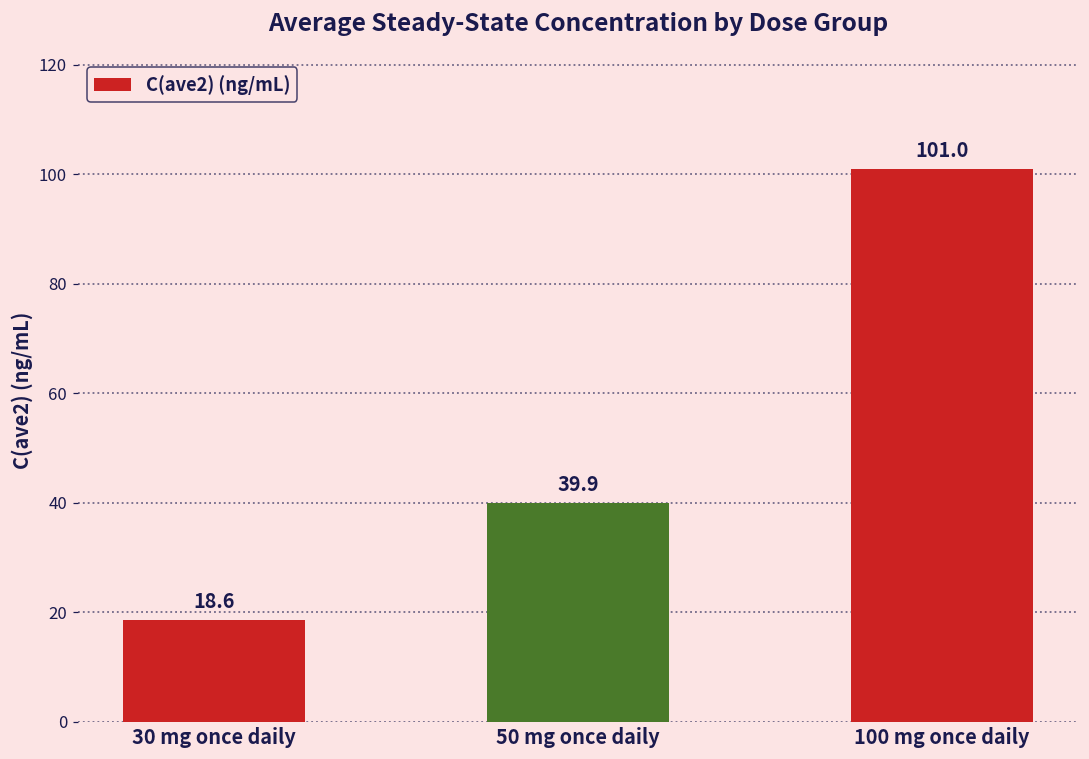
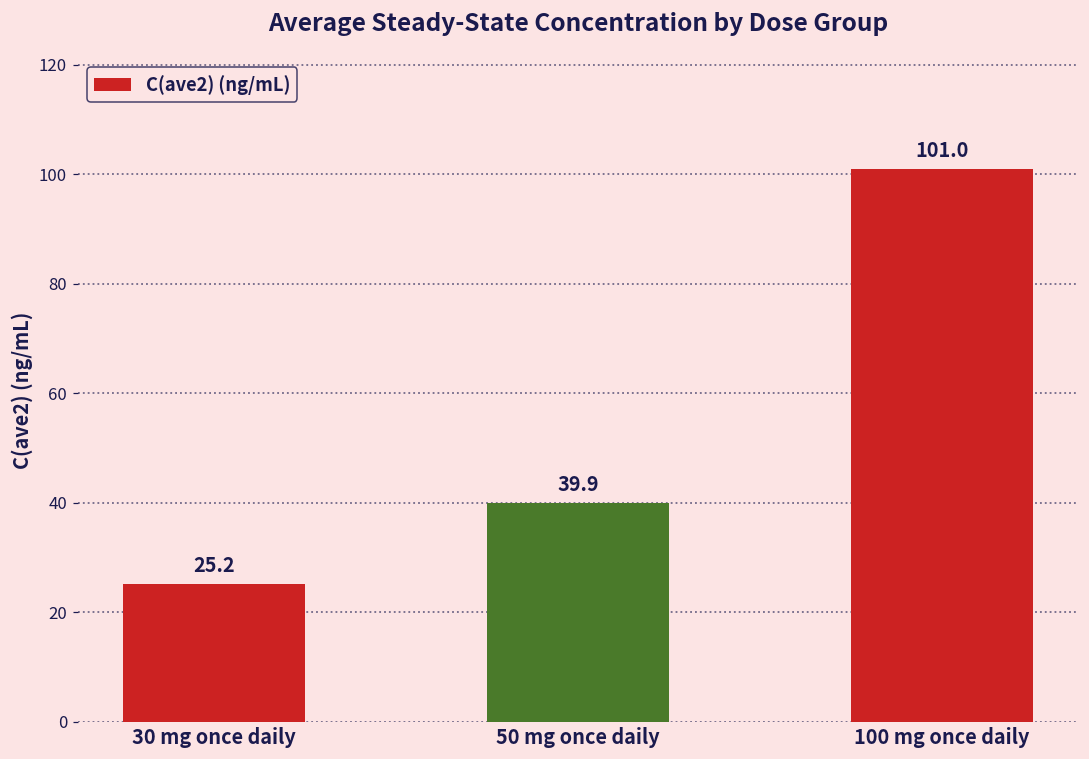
30 mg once daily: 18.6 -> 25.2
